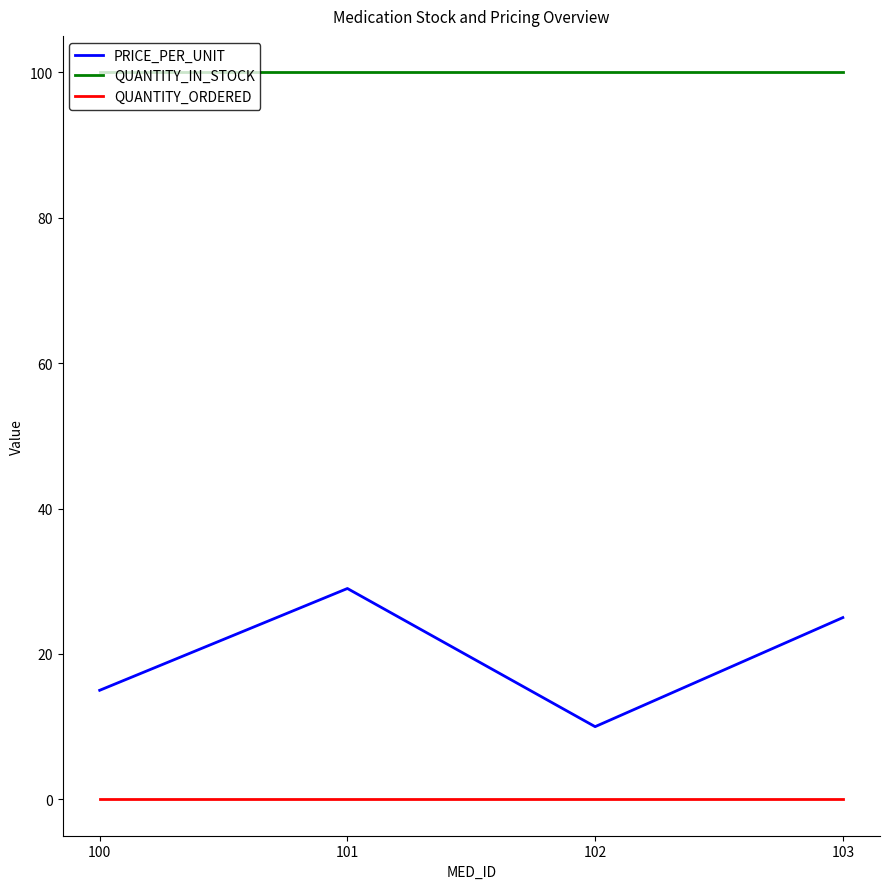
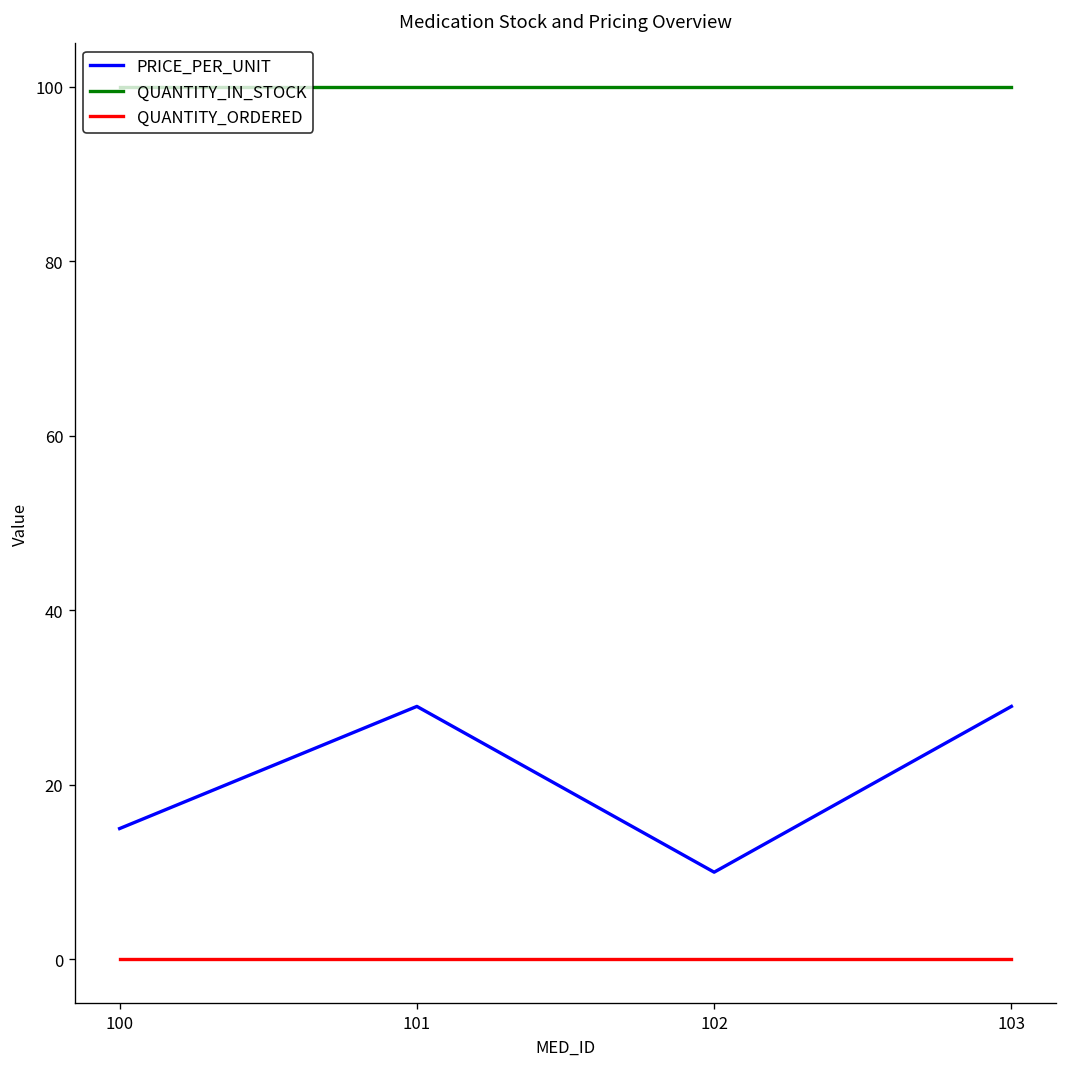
PRICE_PER_UNIT, 103: 25 -> 29
